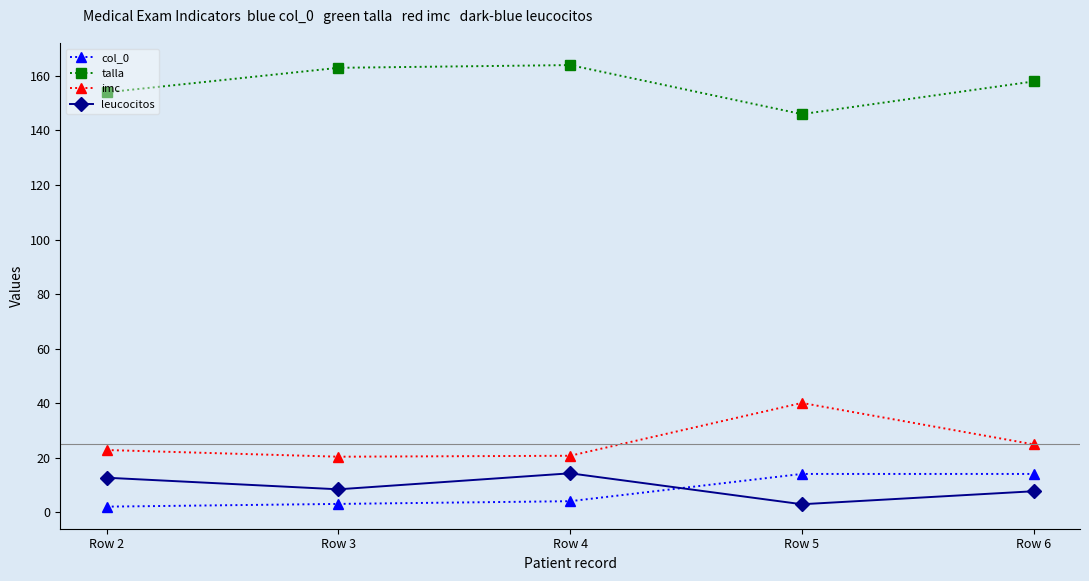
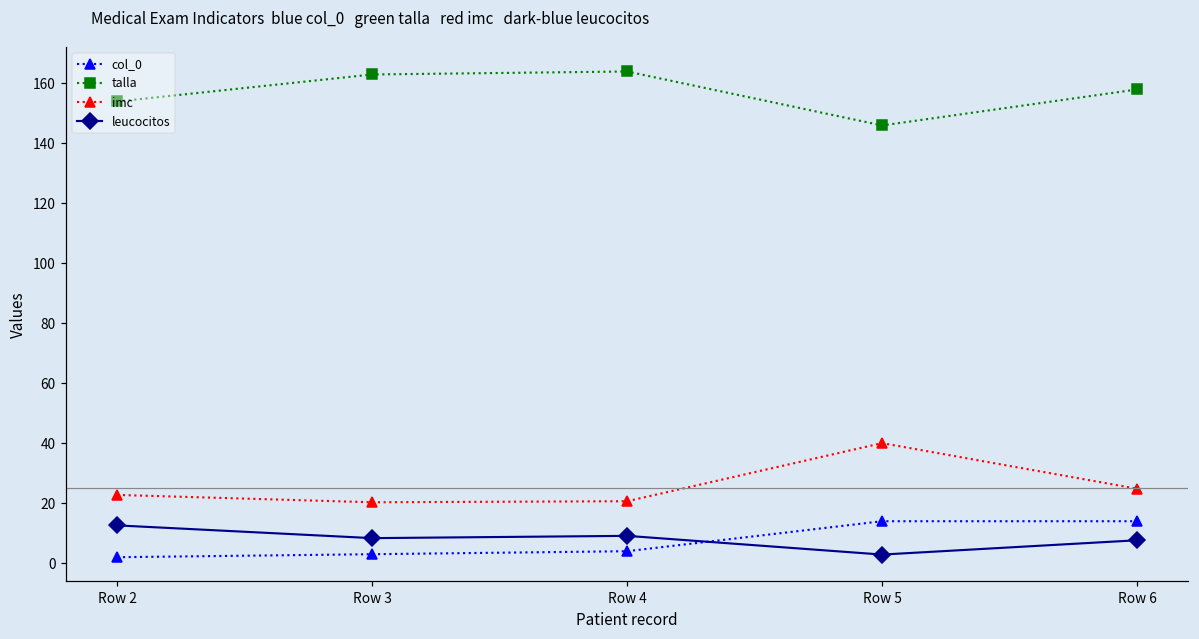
leucocitos, Row 4: 14 -> 9
